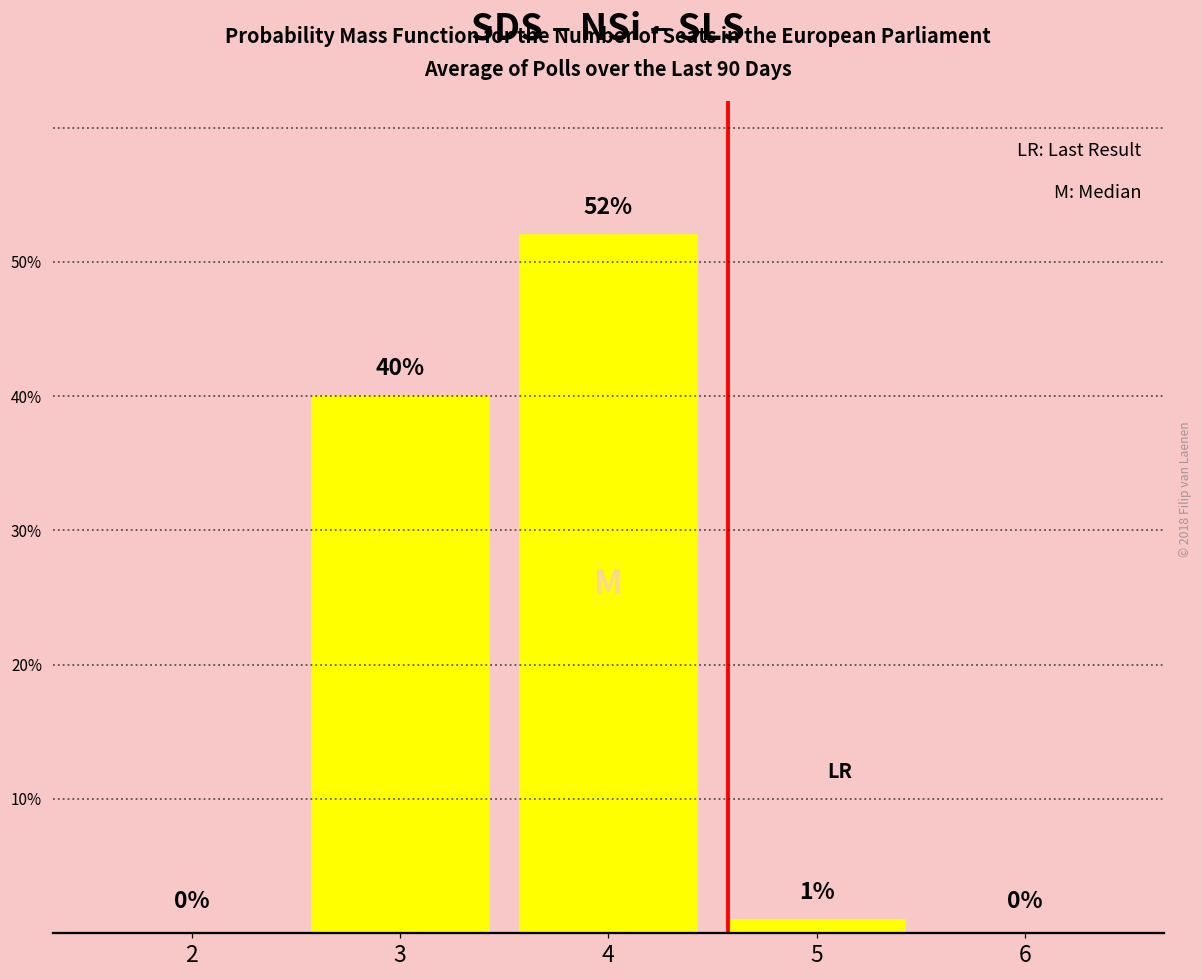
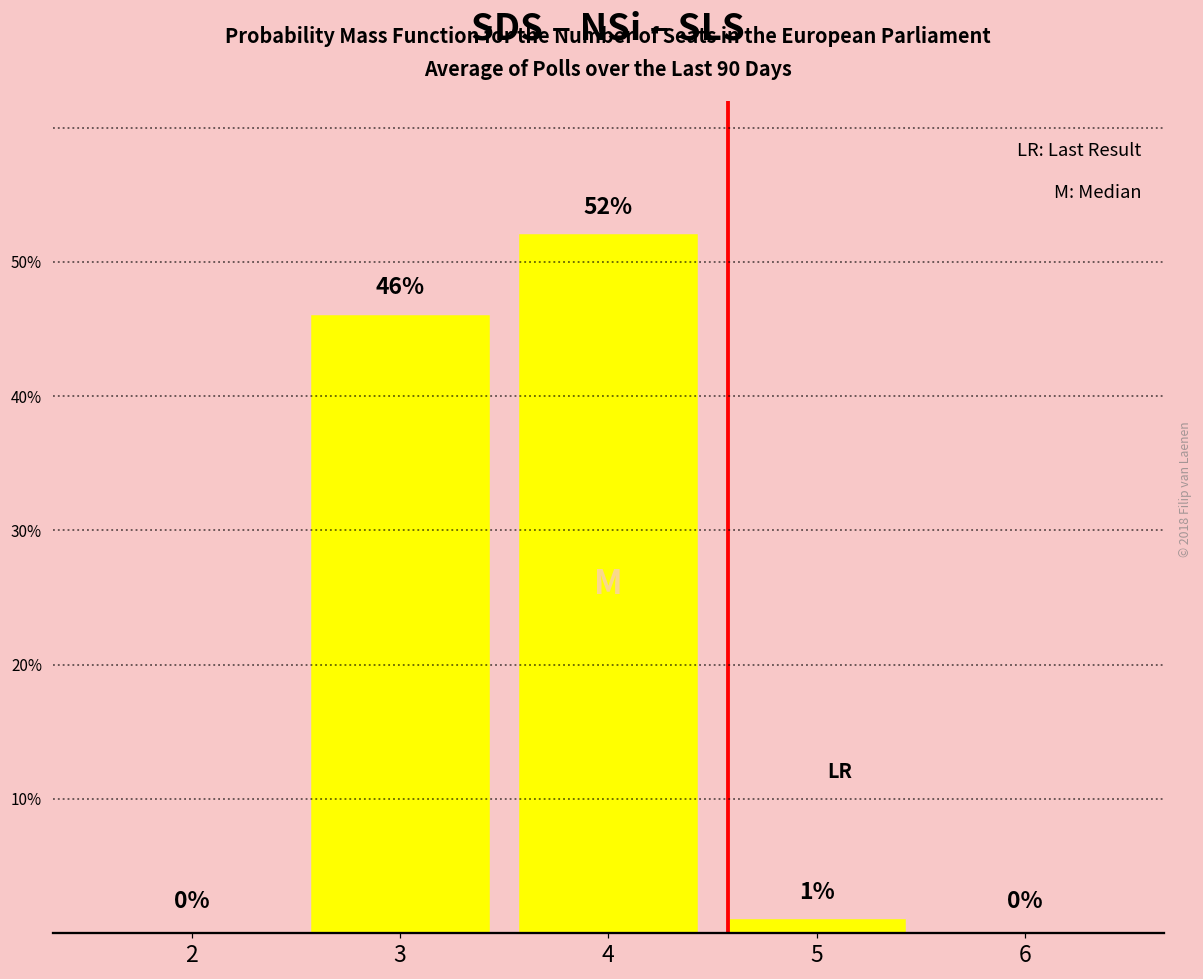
3: 40% -> 46%
